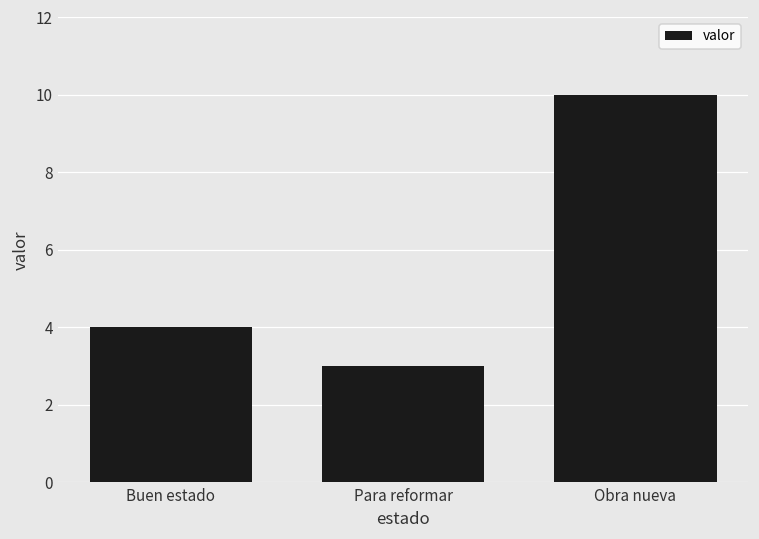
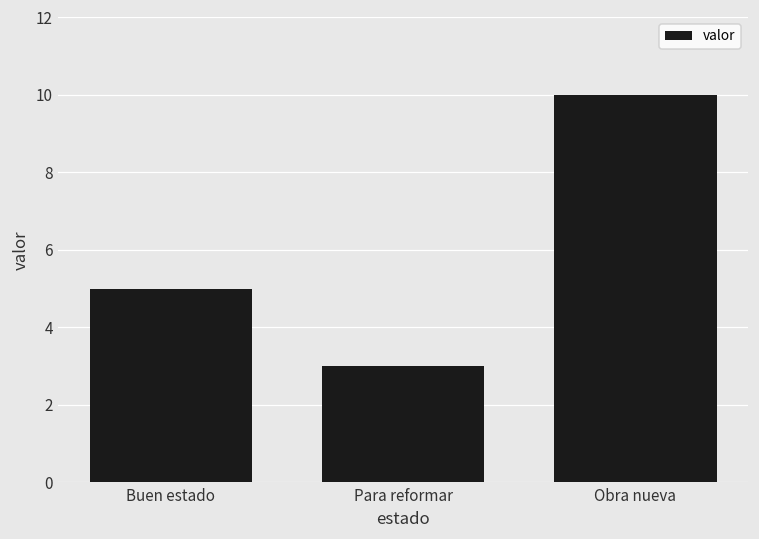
Buen estado: 4 -> 5
